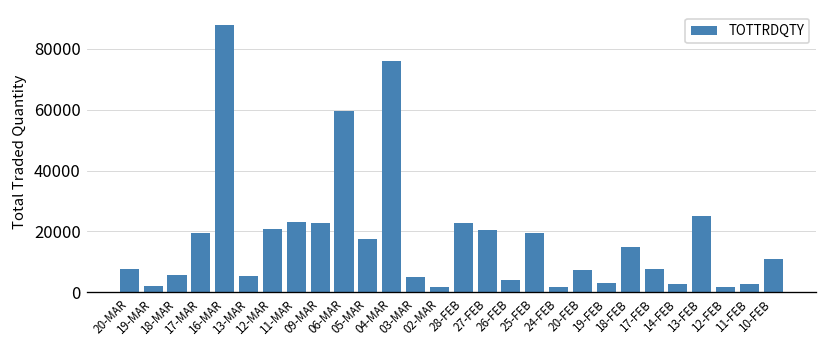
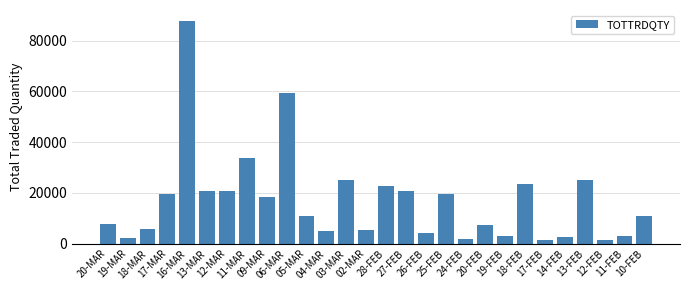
13-MAR: 5000 -> 21000
11-MAR: 23000 -> 34000
09-MAR: 23000 -> 18000
05-MAR: 18000 -> 11000
04-MAR: 76000 -> 5000
03-MAR: 5000 -> 25000
02-MAR: 2000 -> 5000
18-FEB: 15000 -> 23000
17-FEB: 8000 -> 2000
